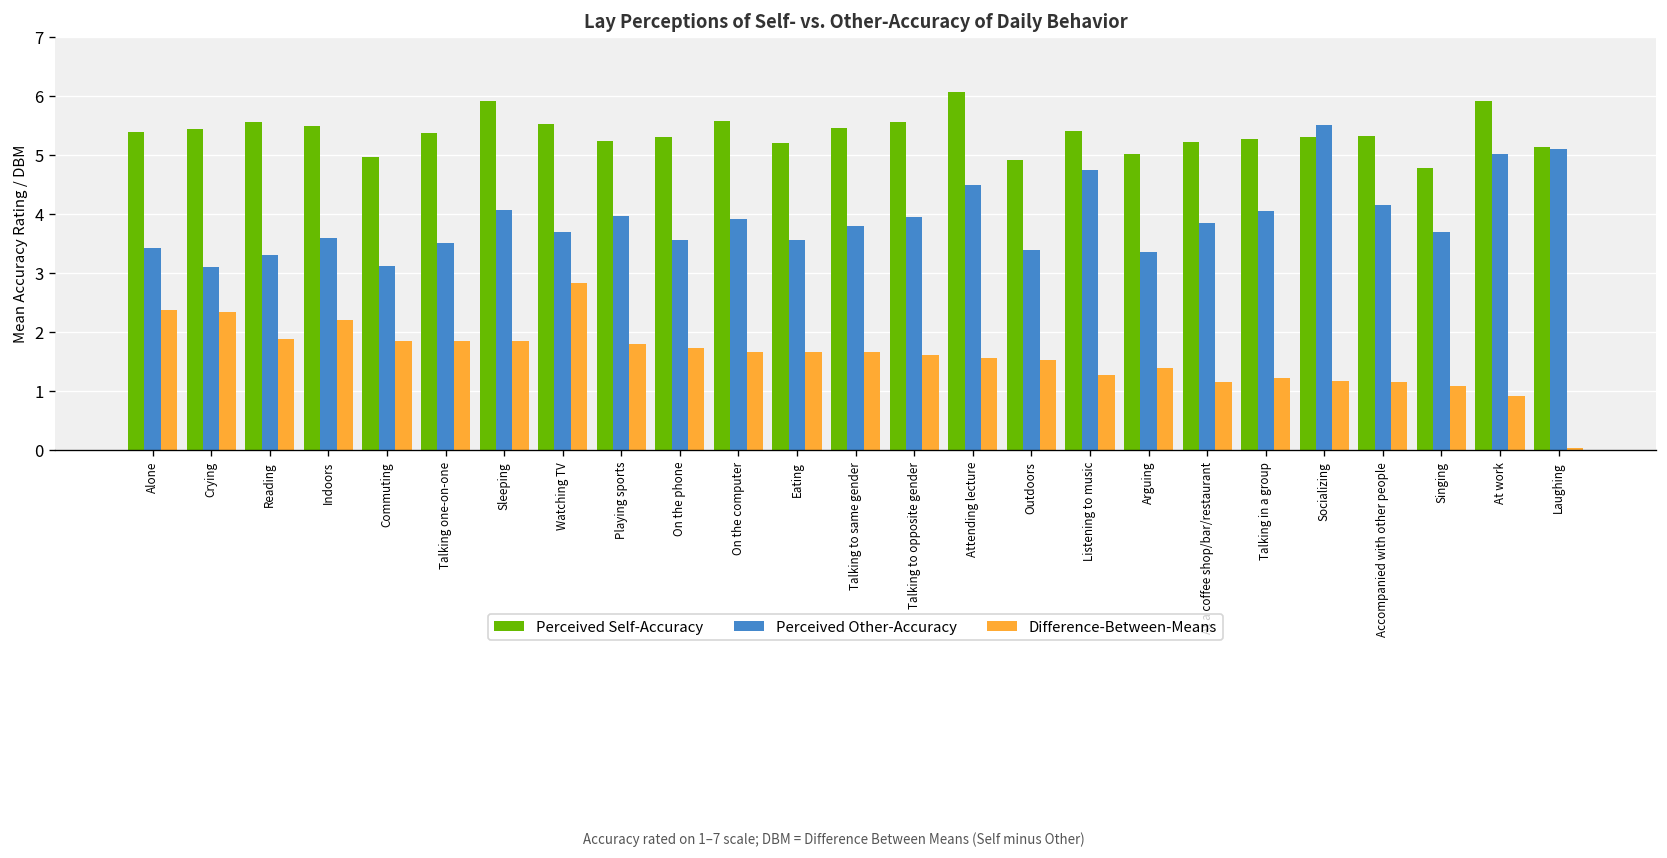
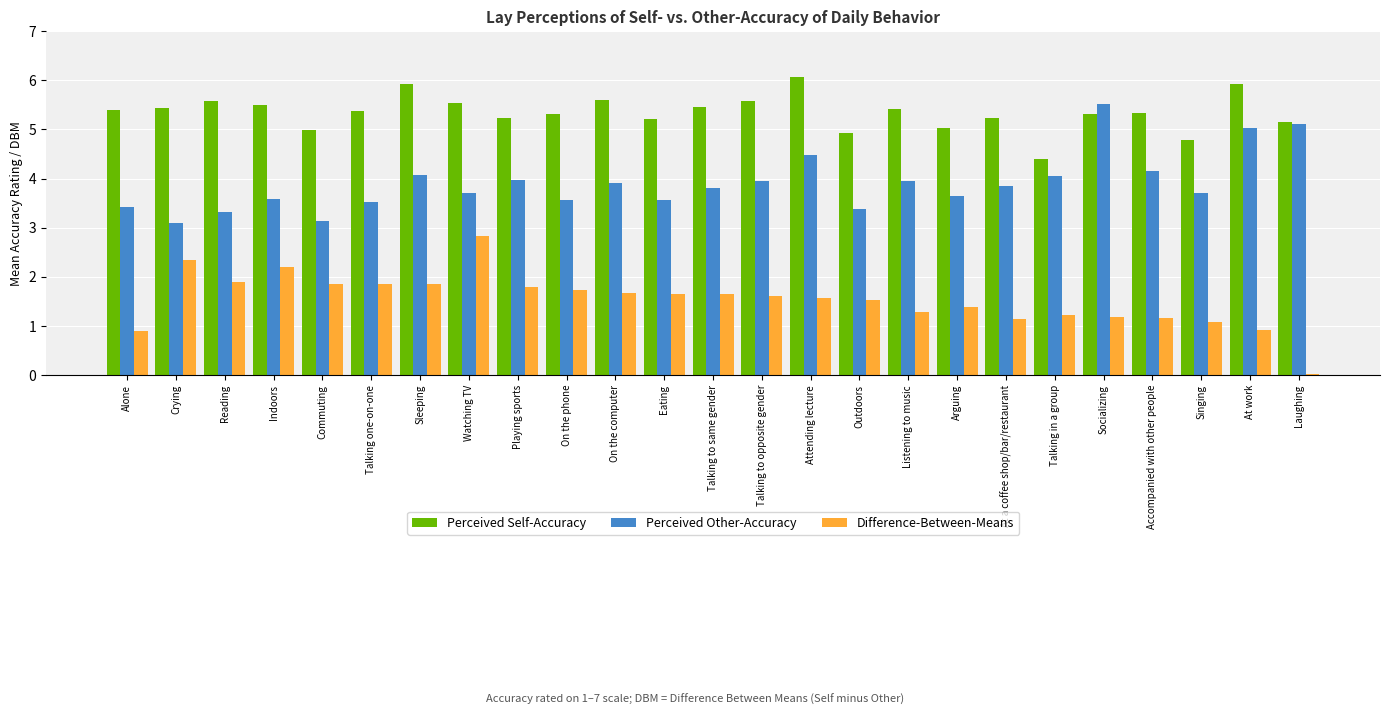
Difference-Between-Means, Alone: 2.4 -> 0.9
Perceived Other-Accuracy, Listening to music: 4.8 -> 4.0
Perceived Other-Accuracy, Arguing: 3.4 -> 3.6
Perceived Self-Accuracy, Talking in a group: 5.3 -> 4.4
